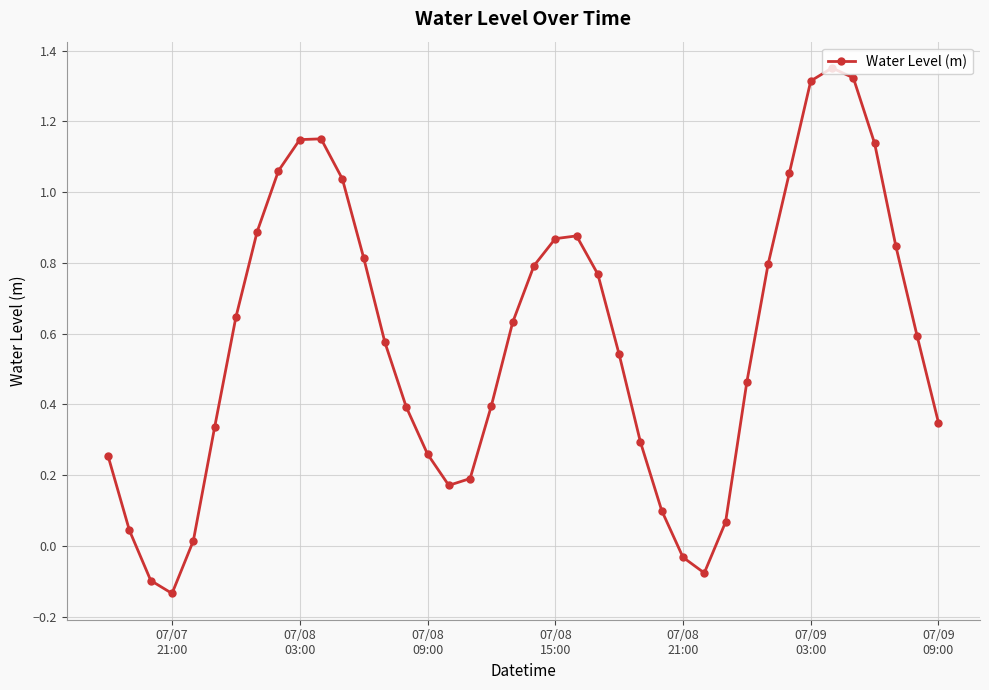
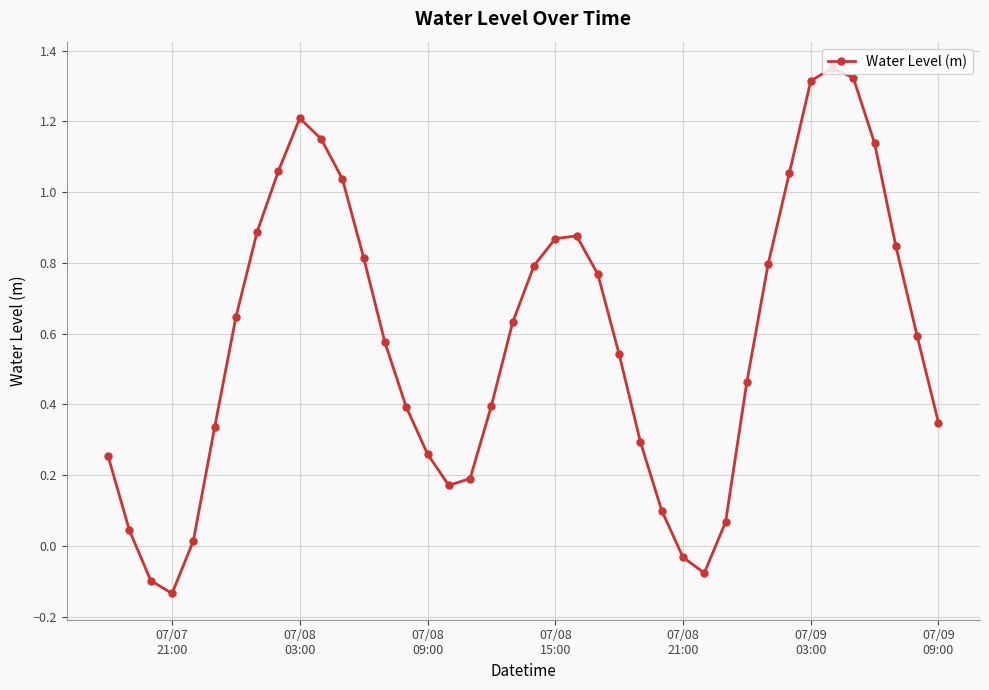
07/08 03:00: 1.15 -> 1.21
